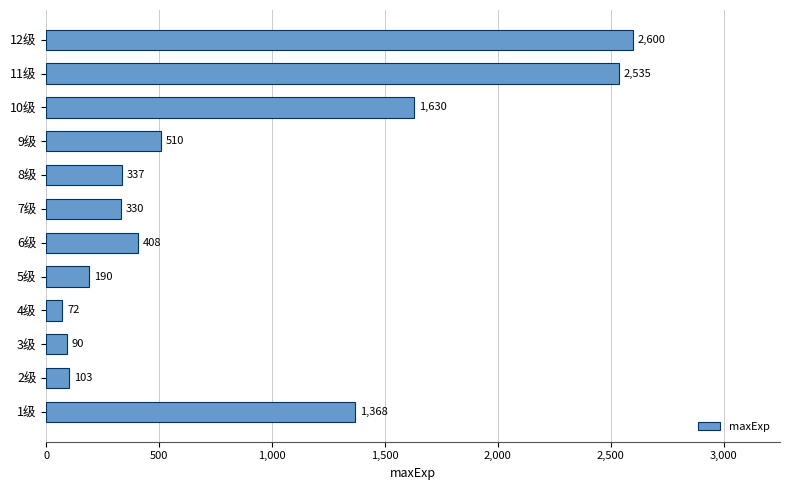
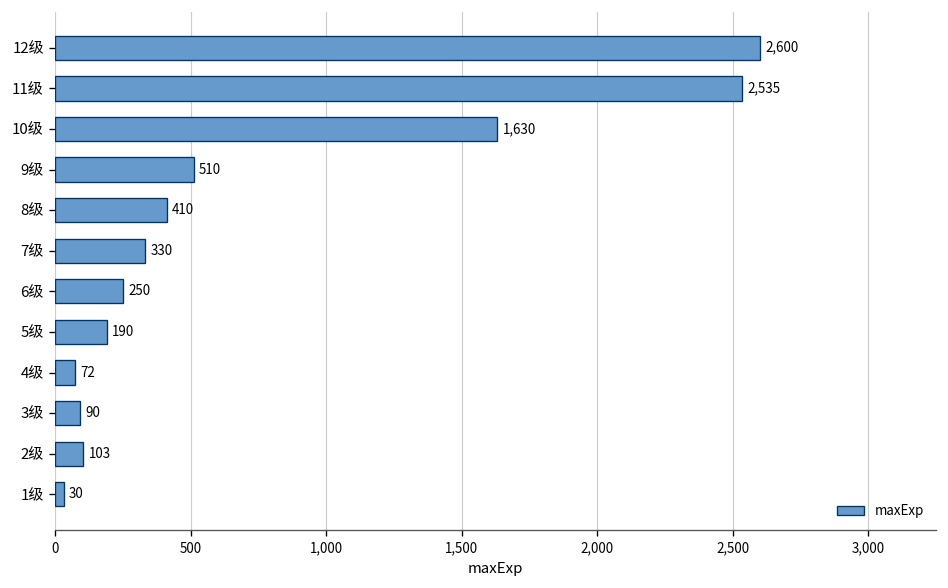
8级: 337 -> 410
6级: 408 -> 250
1级: 1,368 -> 30
